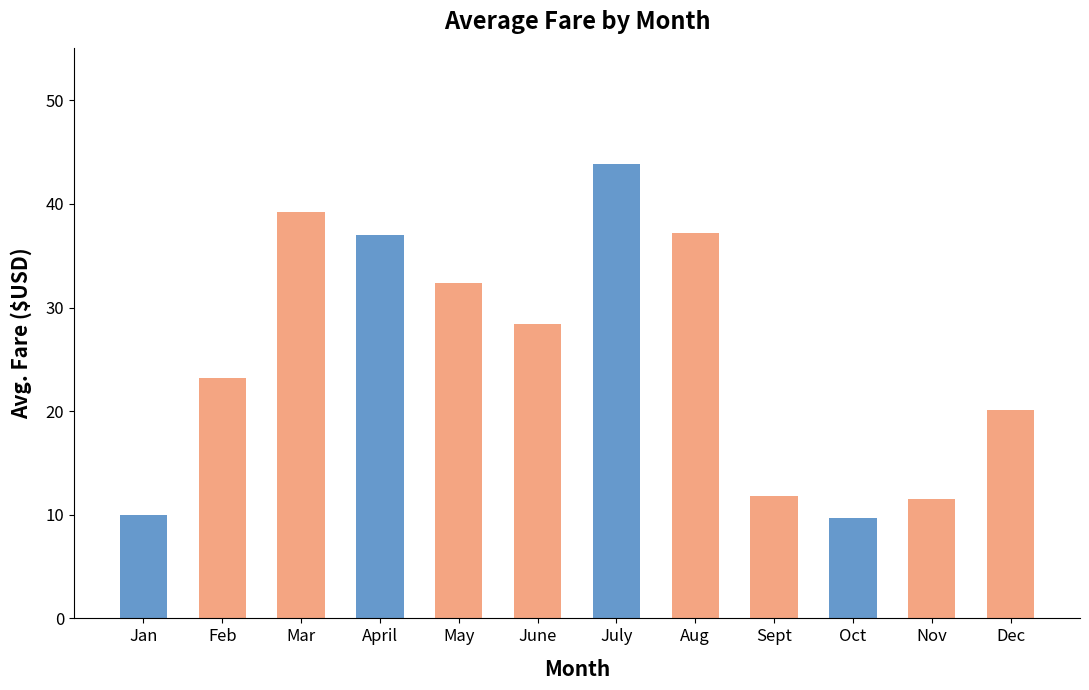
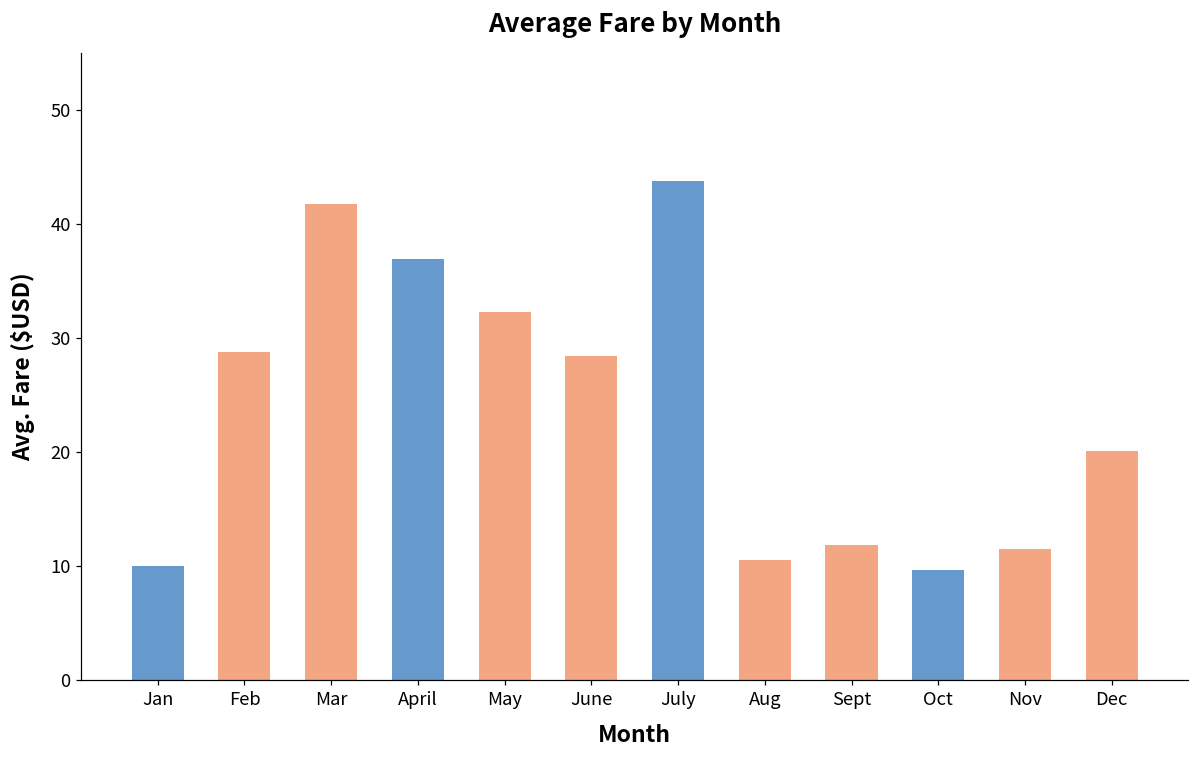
Feb: 23.2 -> 28.8
Mar: 39.2 -> 41.8
Aug: 37.2 -> 10.6
